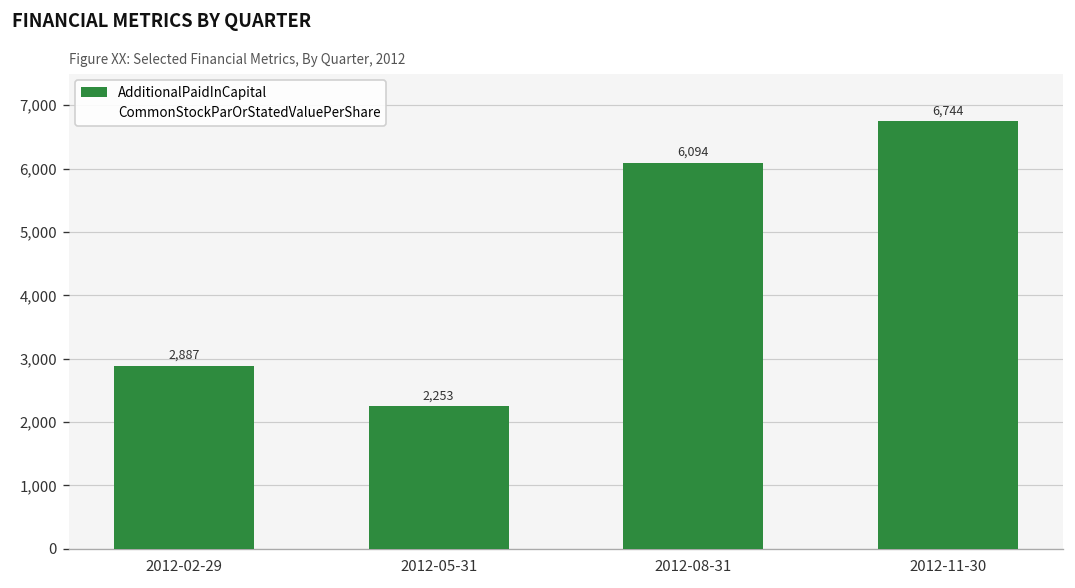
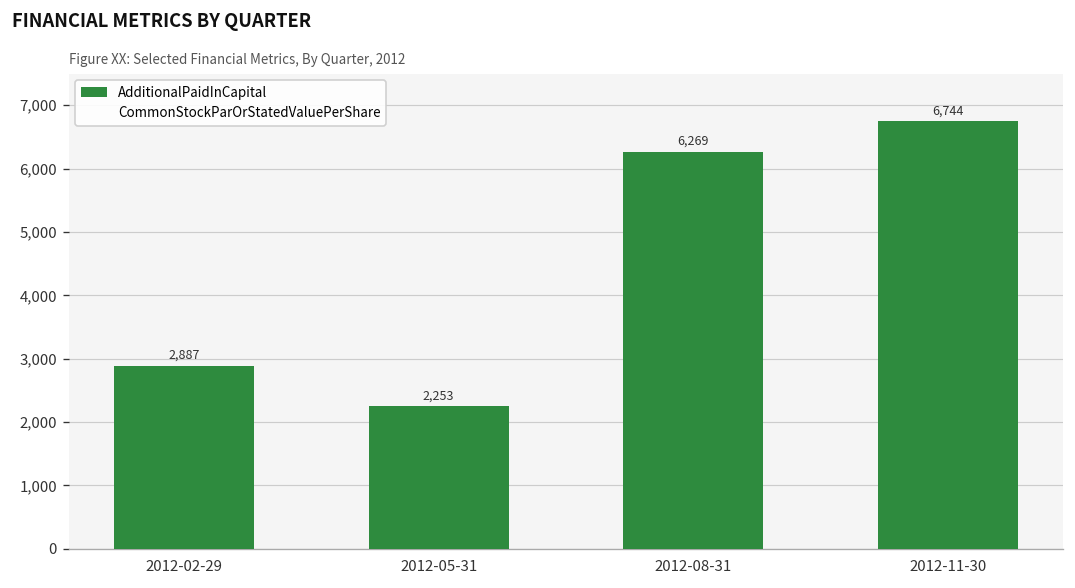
AdditionalPaidInCapital, 2012-08-31: 6,094 -> 6,269
